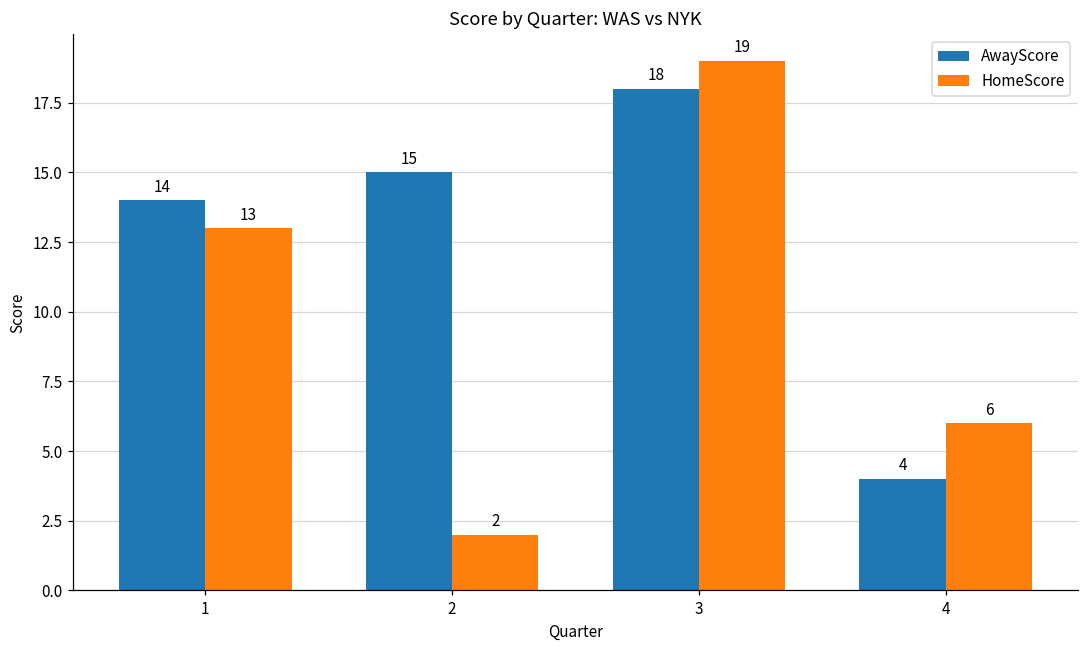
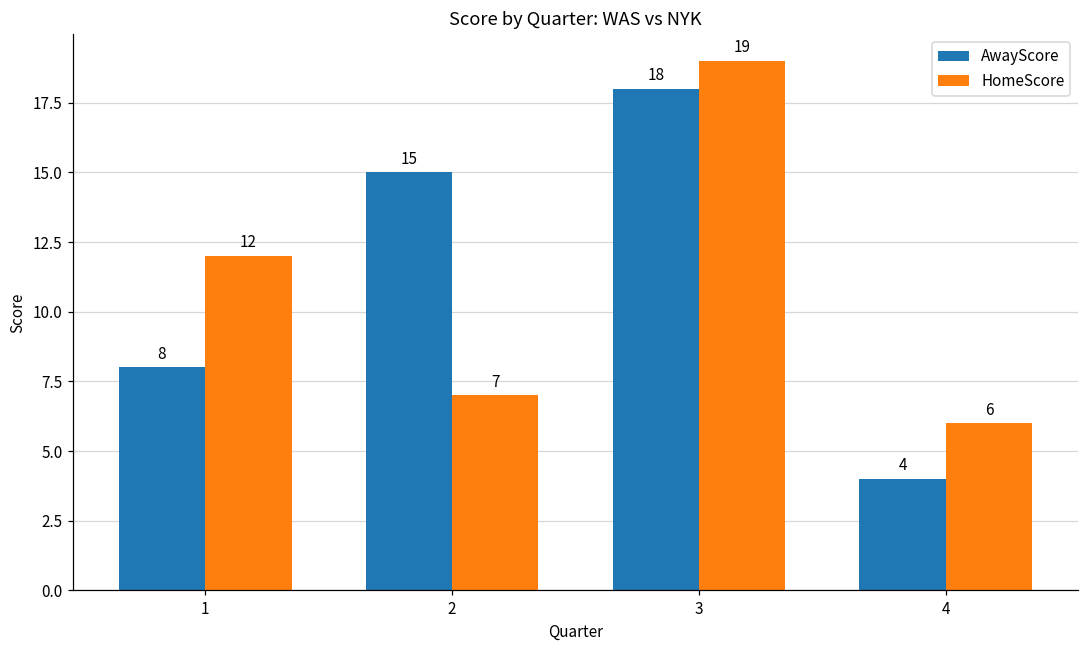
AwayScore, 1: 14 -> 8
HomeScore, 1: 13 -> 12
HomeScore, 2: 2 -> 7
